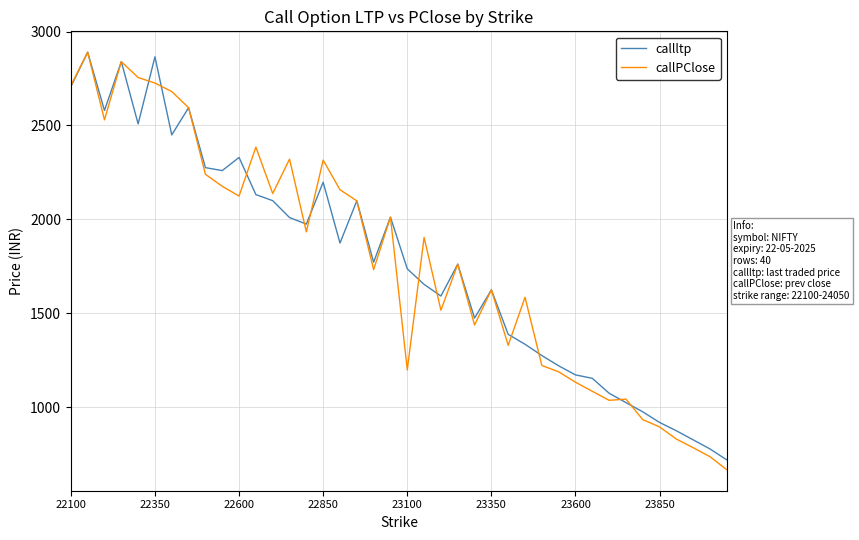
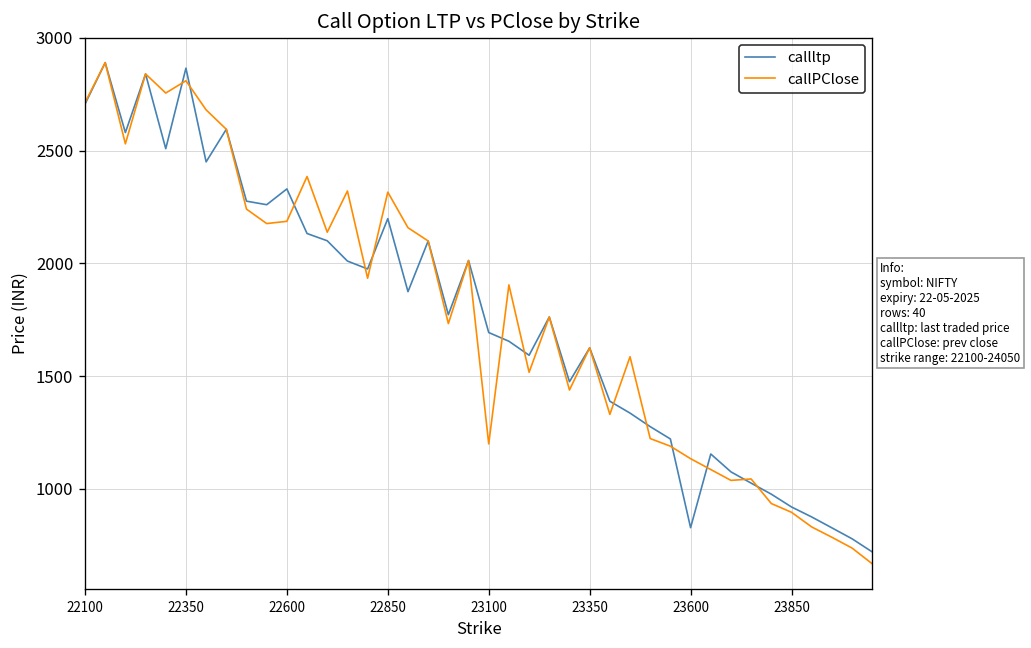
callPClose, 22350: 2730 -> 2810
callPClose, 22600: 2120 -> 2190
callltp, 23100: 1740 -> 1690
callltp, 23600: 1170 -> 830
